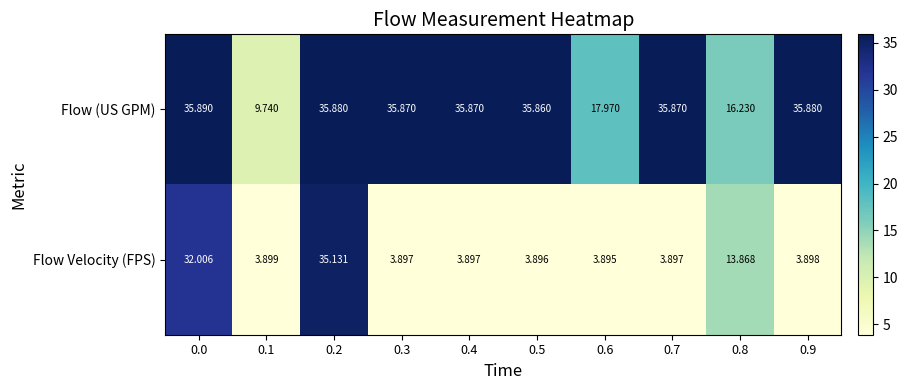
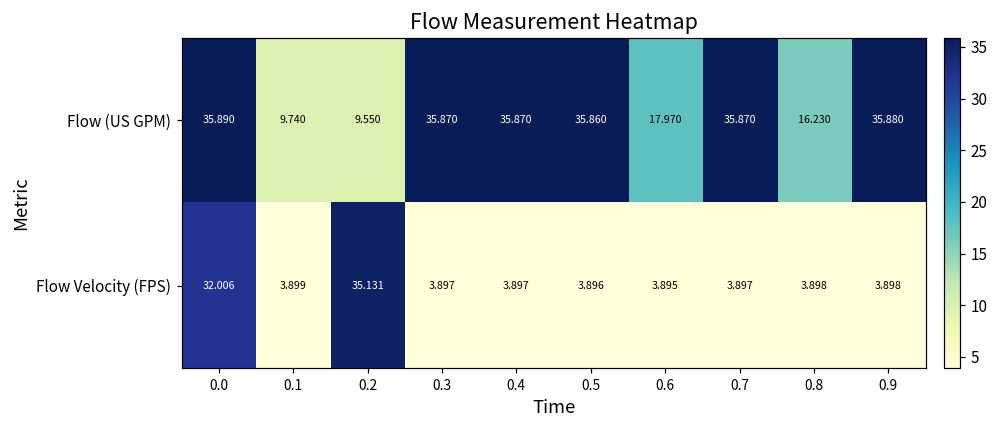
Flow (US GPM), 0.2: 35.880 -> 9.550
Flow Velocity (FPS), 0.8: 13.868 -> 3.898
